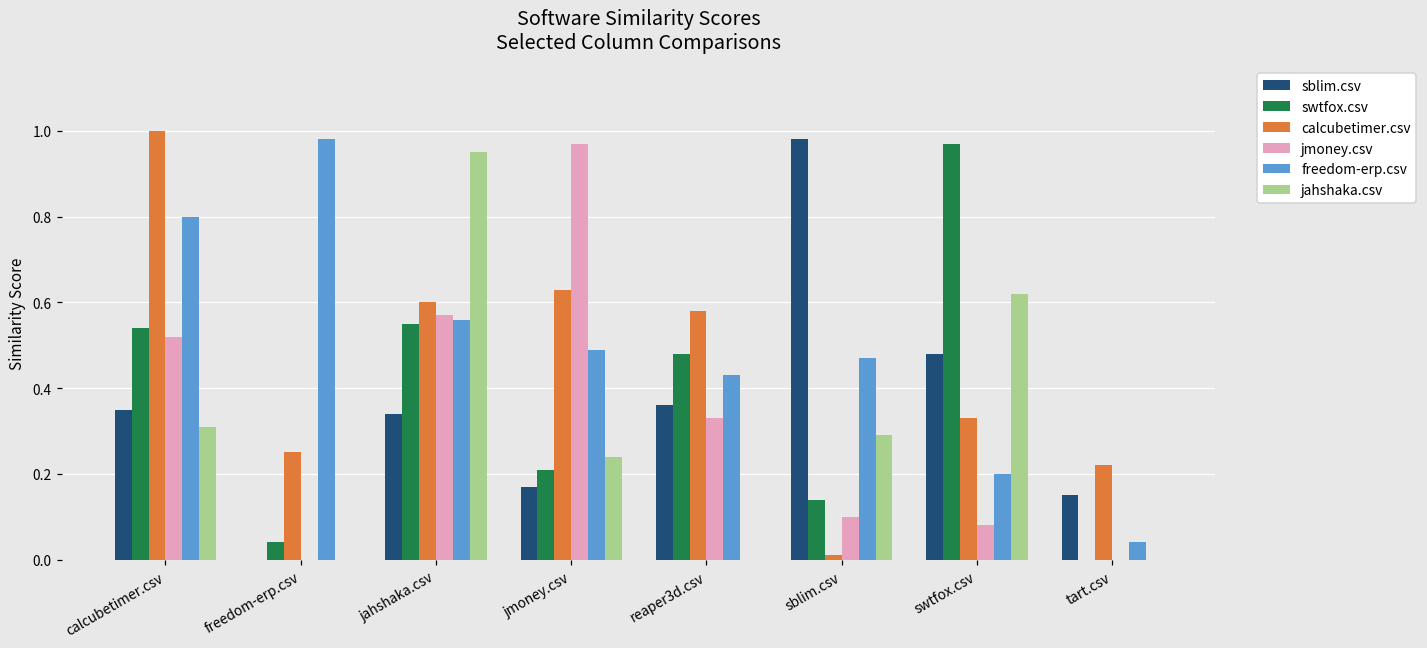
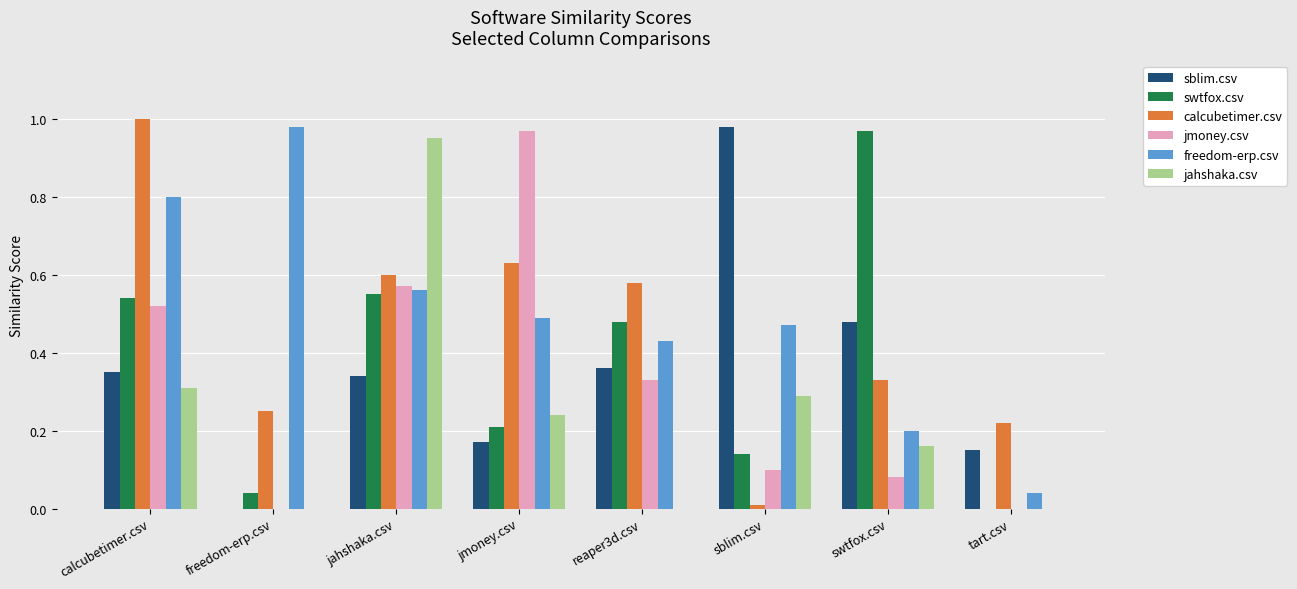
jahshaka.csv, swtfox.csv: 0.62 -> 0.16
